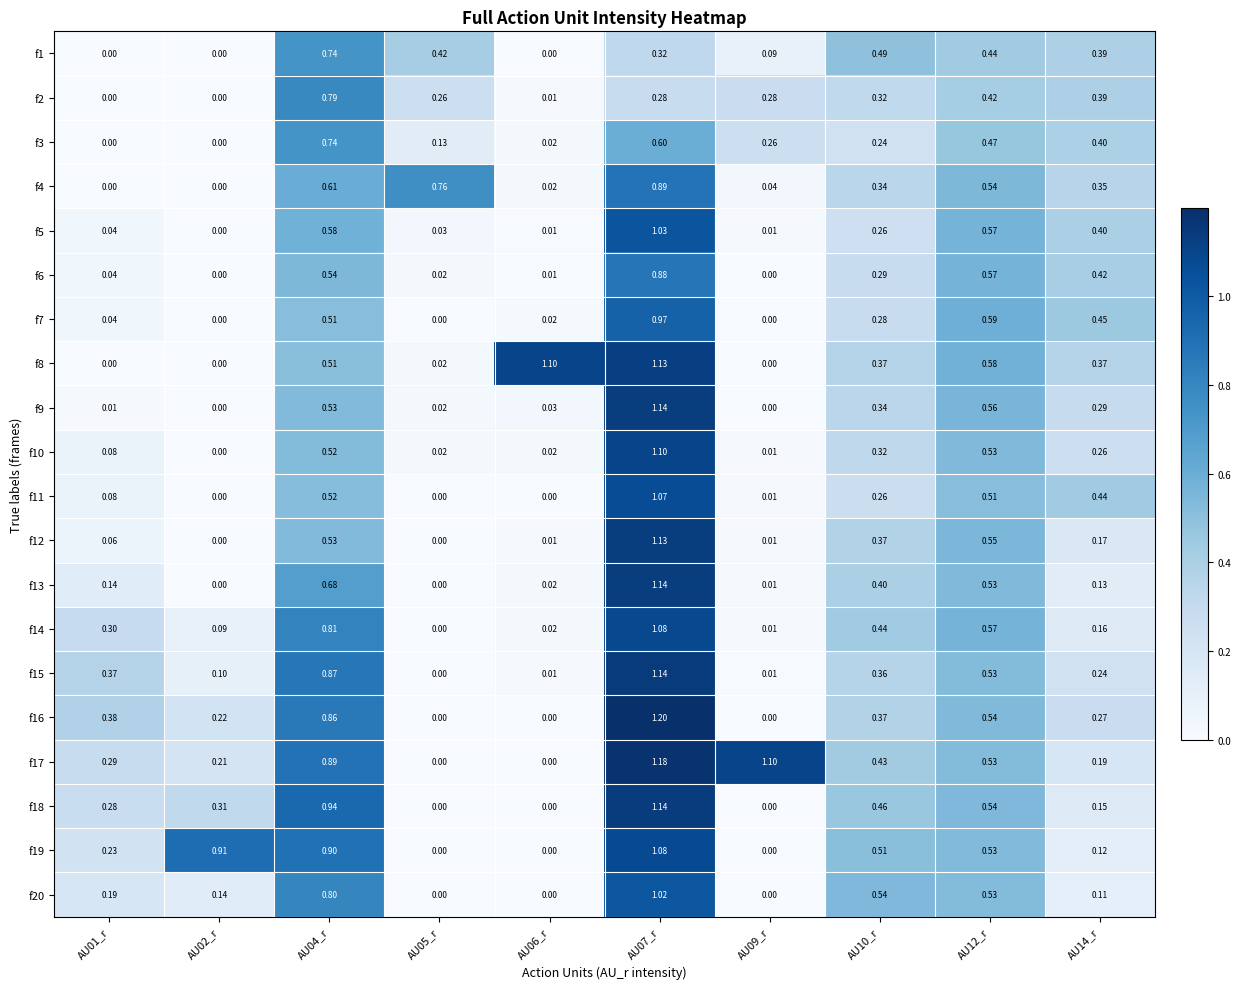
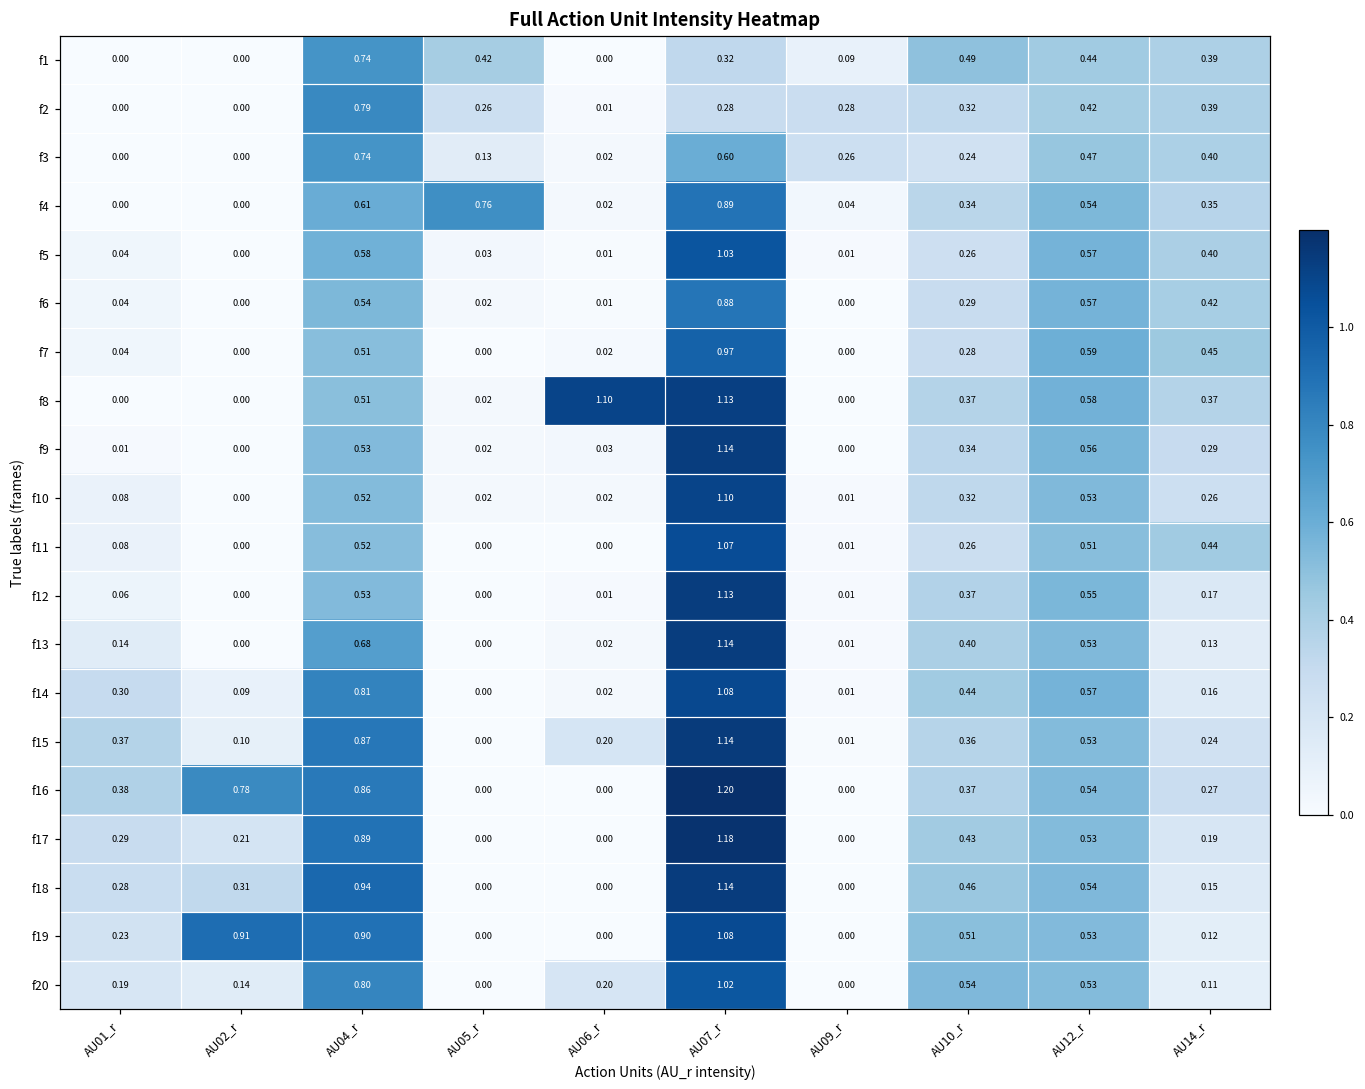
f15, AU06_r: 0.01 -> 0.20
f16, AU02_r: 0.22 -> 0.78
f17, AU09_r: 1.10 -> 0.00
f20, AU06_r: 0.00 -> 0.20
